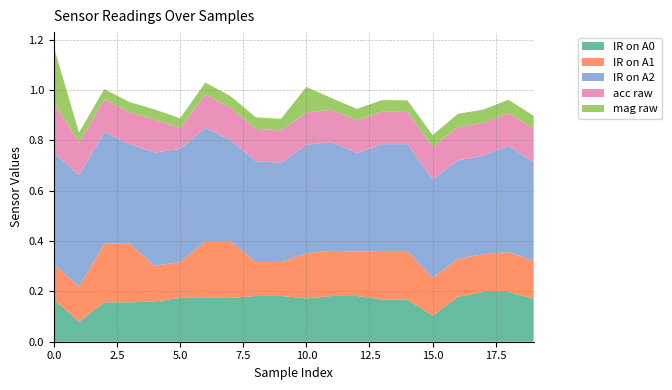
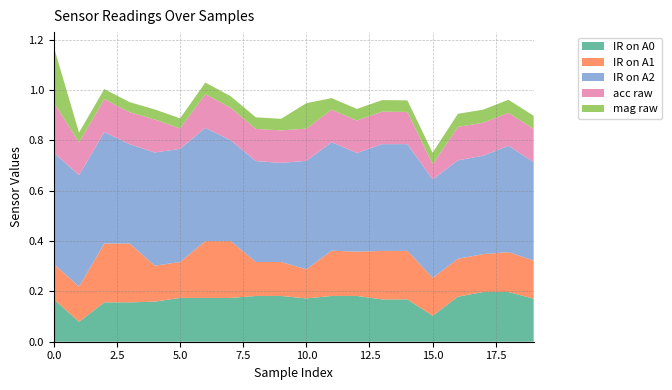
IR on A1, 10.0: 0.18 -> 0.12
acc raw, 15.0: 0.13 -> 0.06
